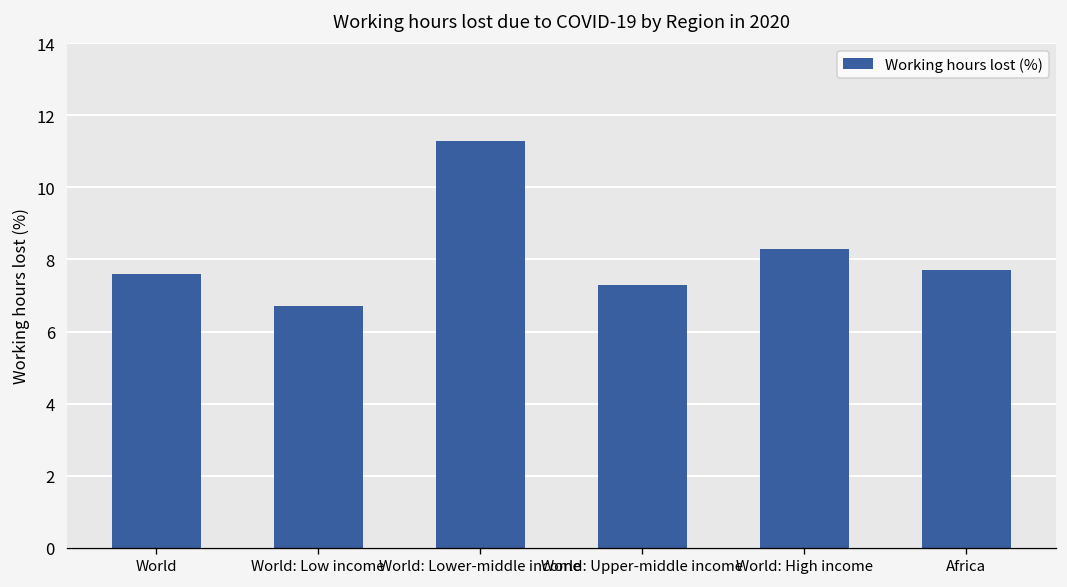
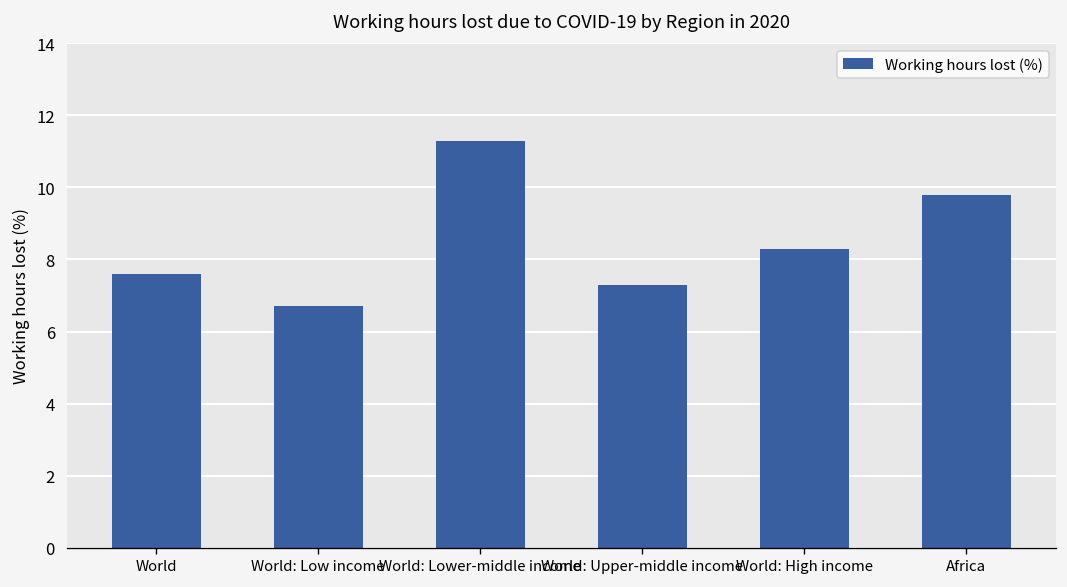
Africa: 7.7 -> 9.8
